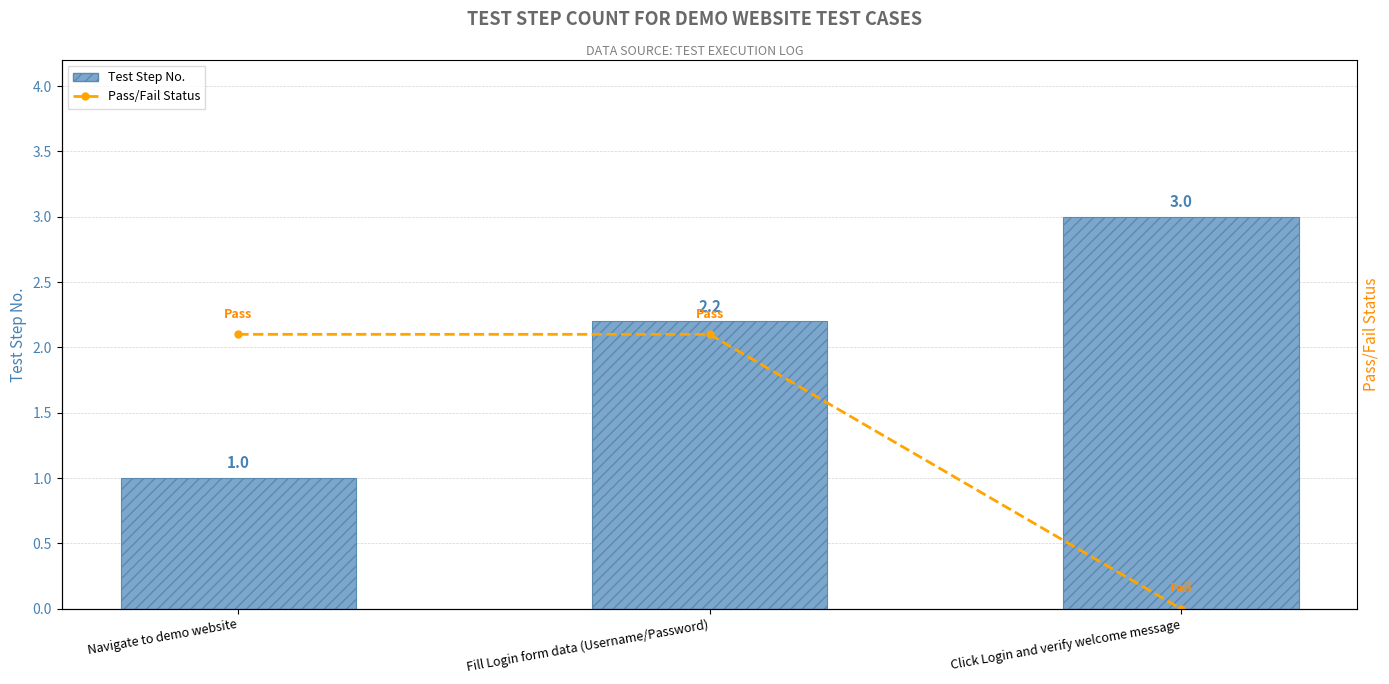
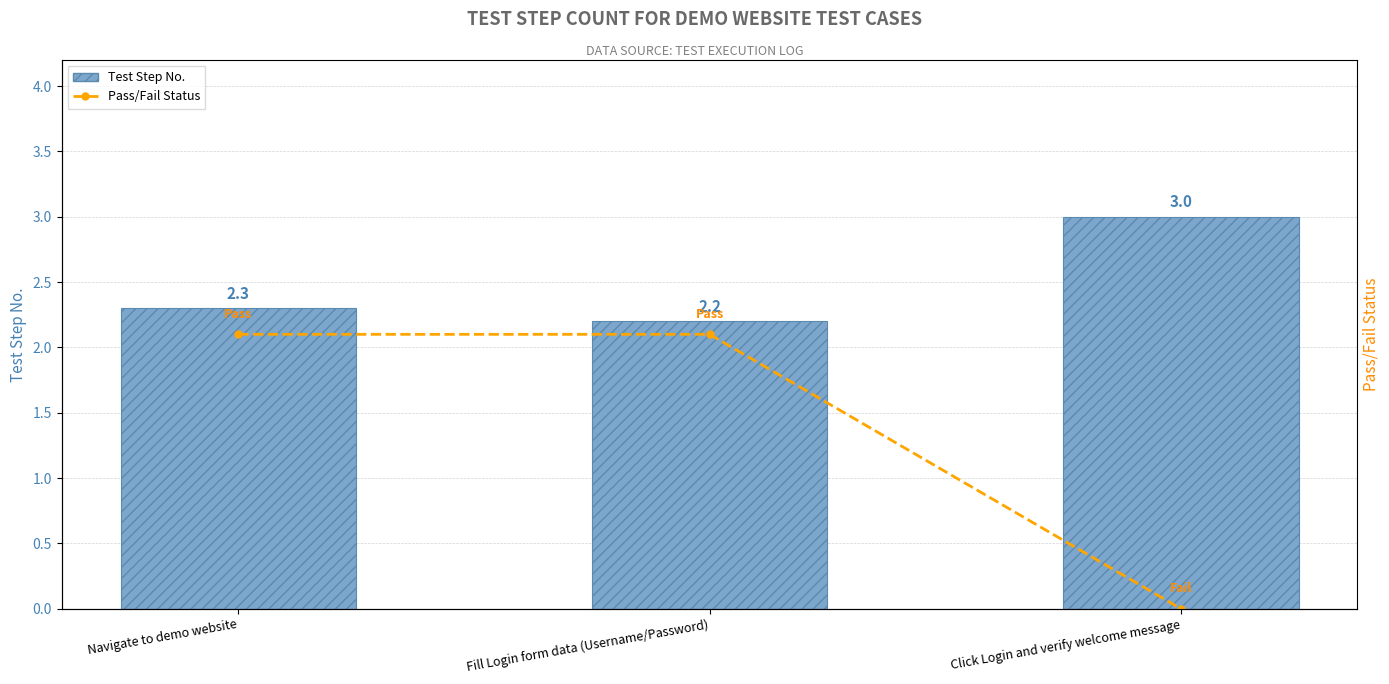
Test Step No., Navigate to demo website: 1.0 -> 2.3
